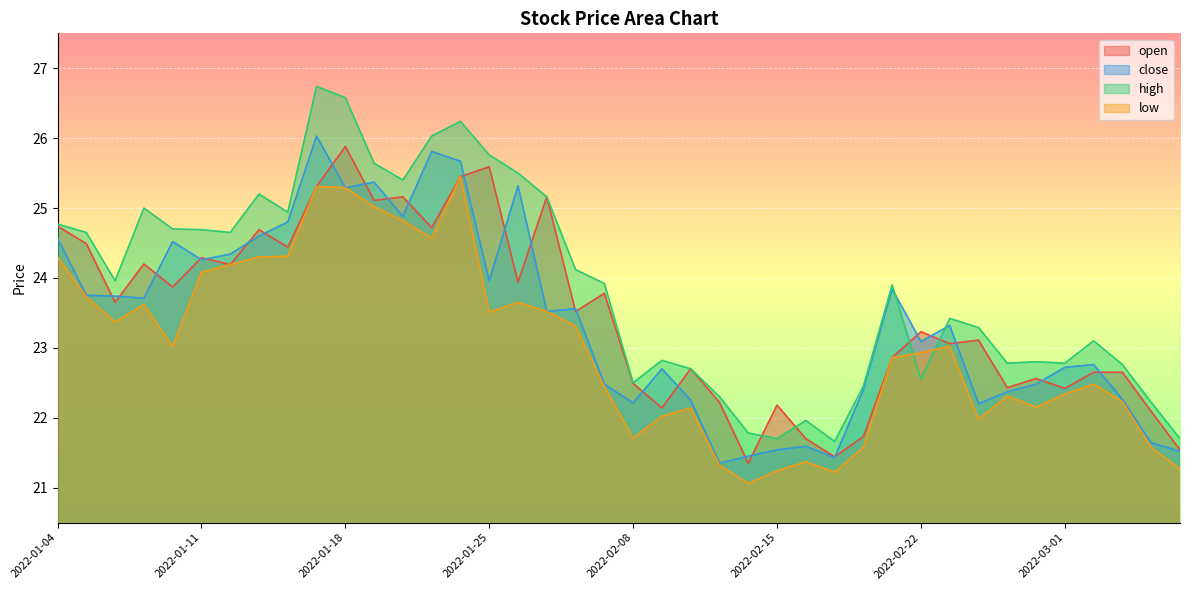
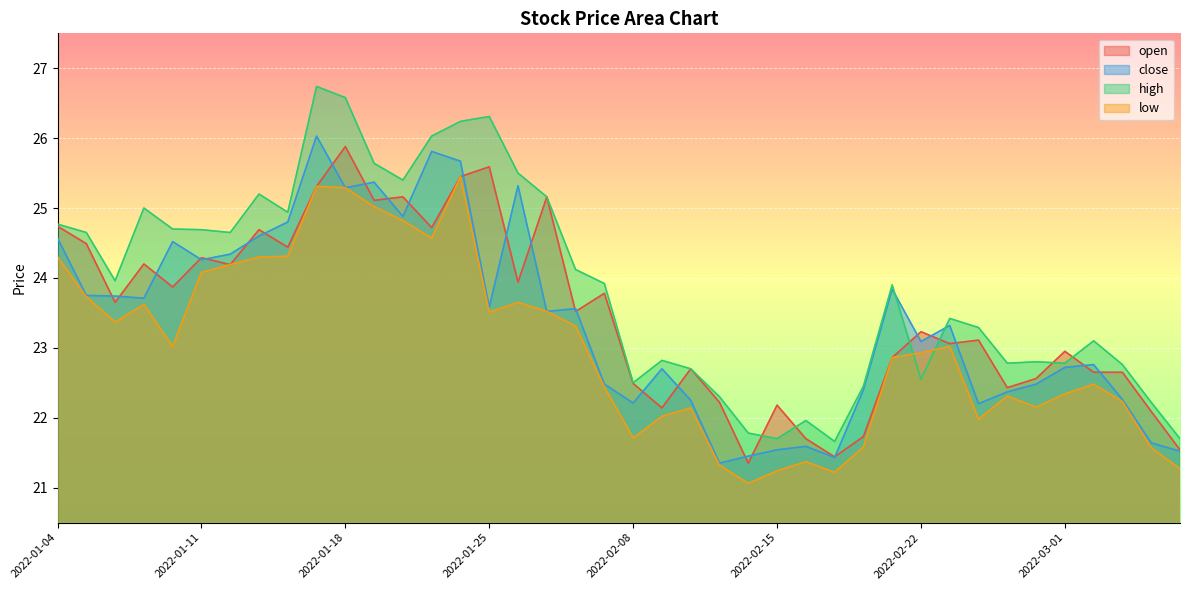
close, 2022-01-25: 24.0 -> 23.6
high, 2022-01-25: 25.8 -> 26.3
open, 2022-03-01: 22.4 -> 23.0
